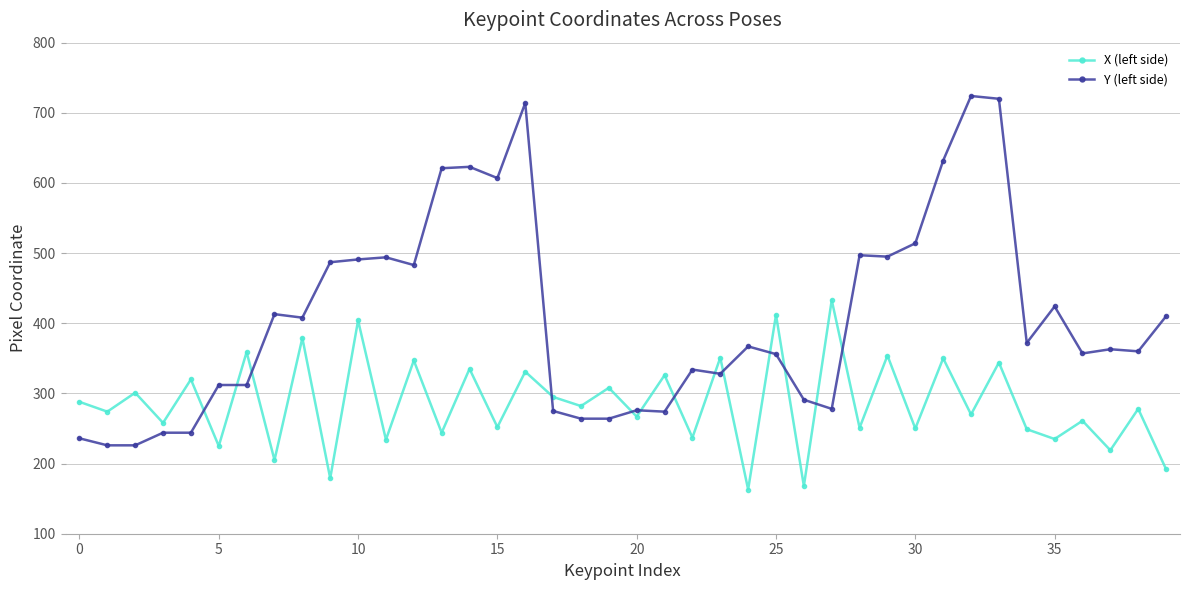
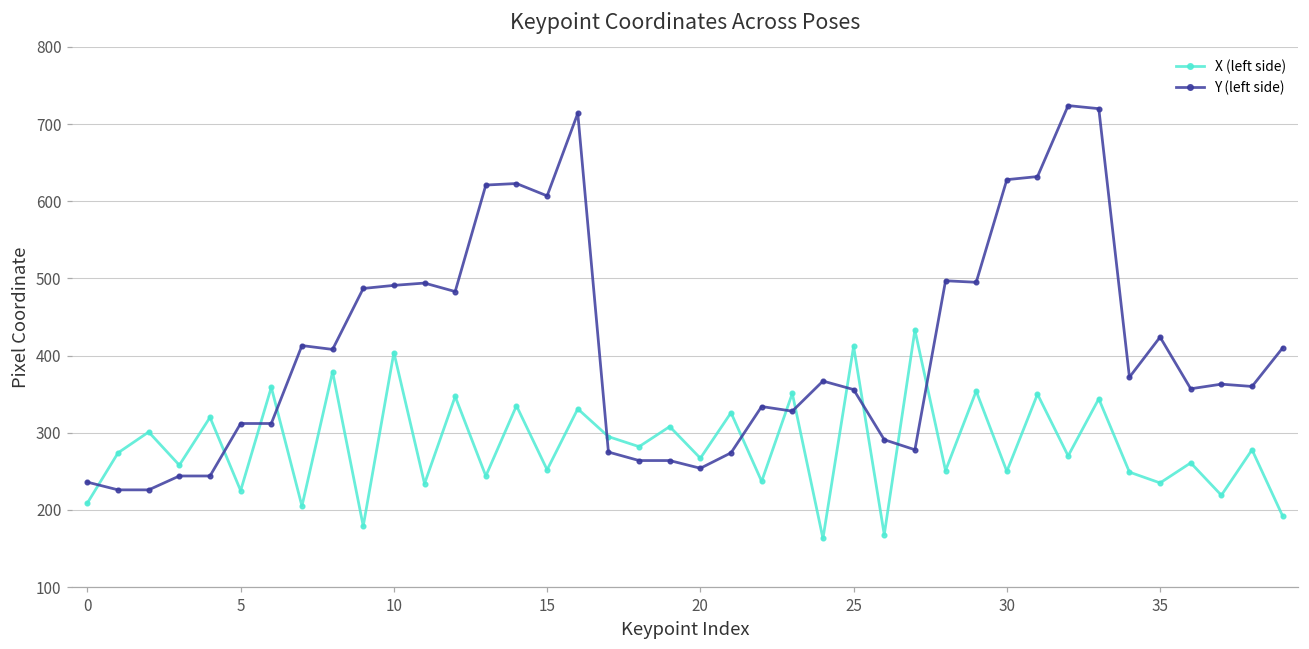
X (left side), 0: 290 -> 210
Y (left side), 20: 280 -> 250
Y (left side), 30: 510 -> 630
